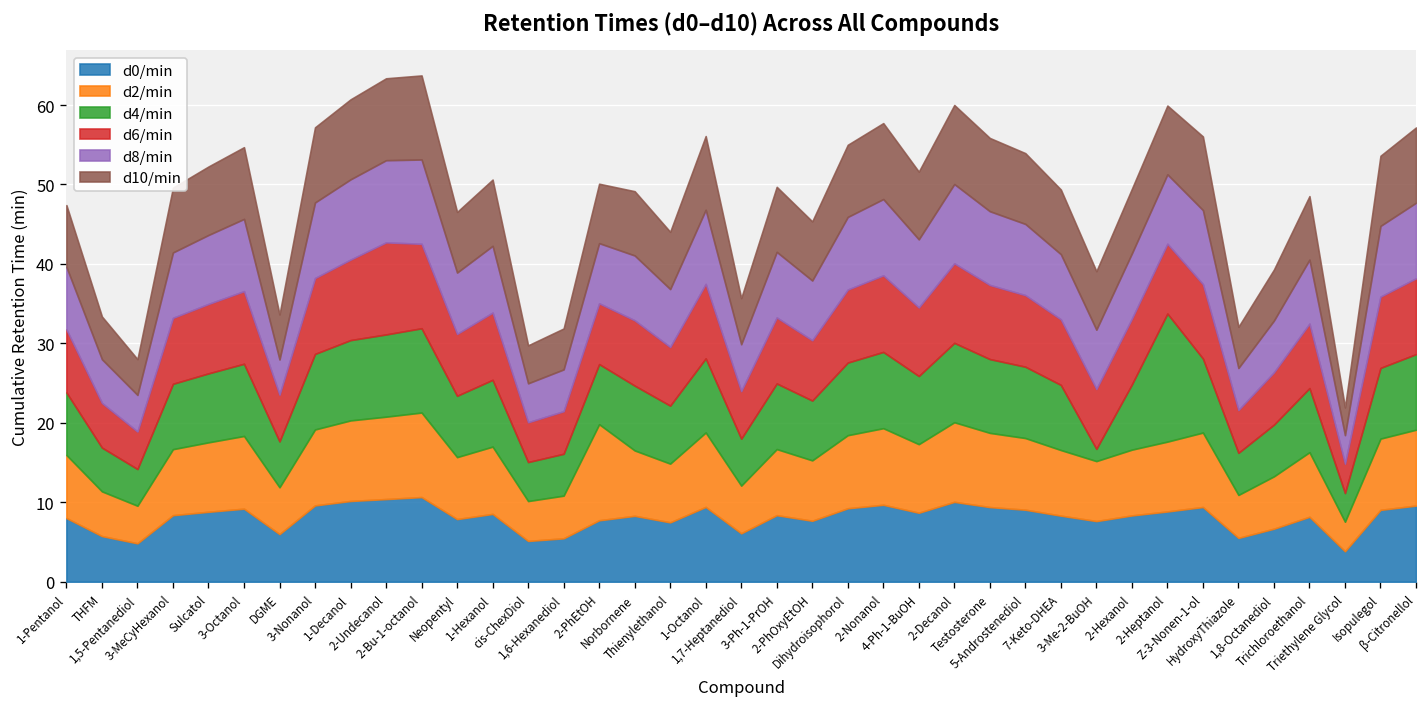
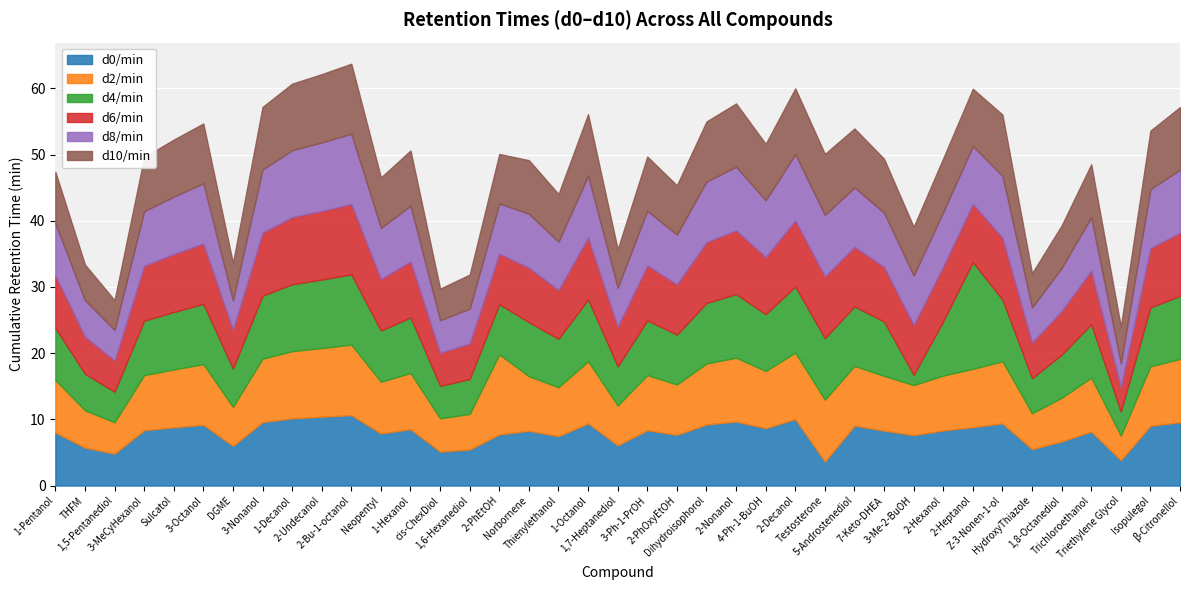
d6/min, 2-Undecanol: 12 -> 10
d0/min, Testosterone: 9 -> 4
d10/min, Triethylene Glycol: 3 -> 6
